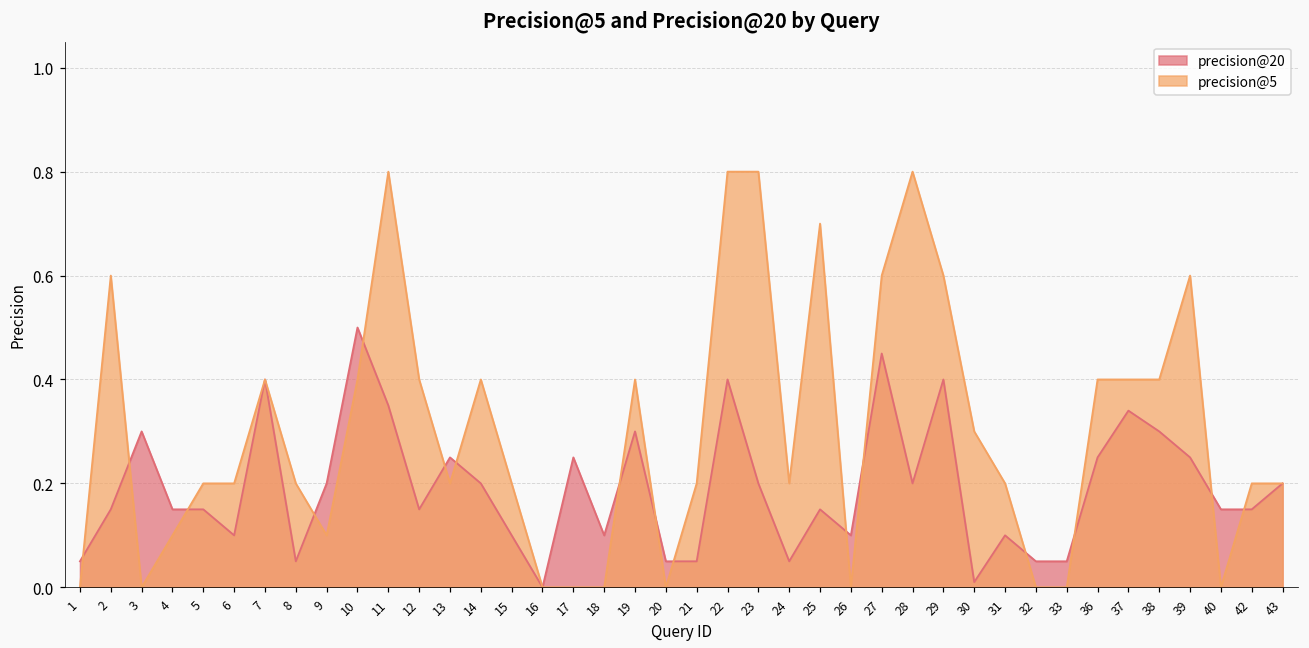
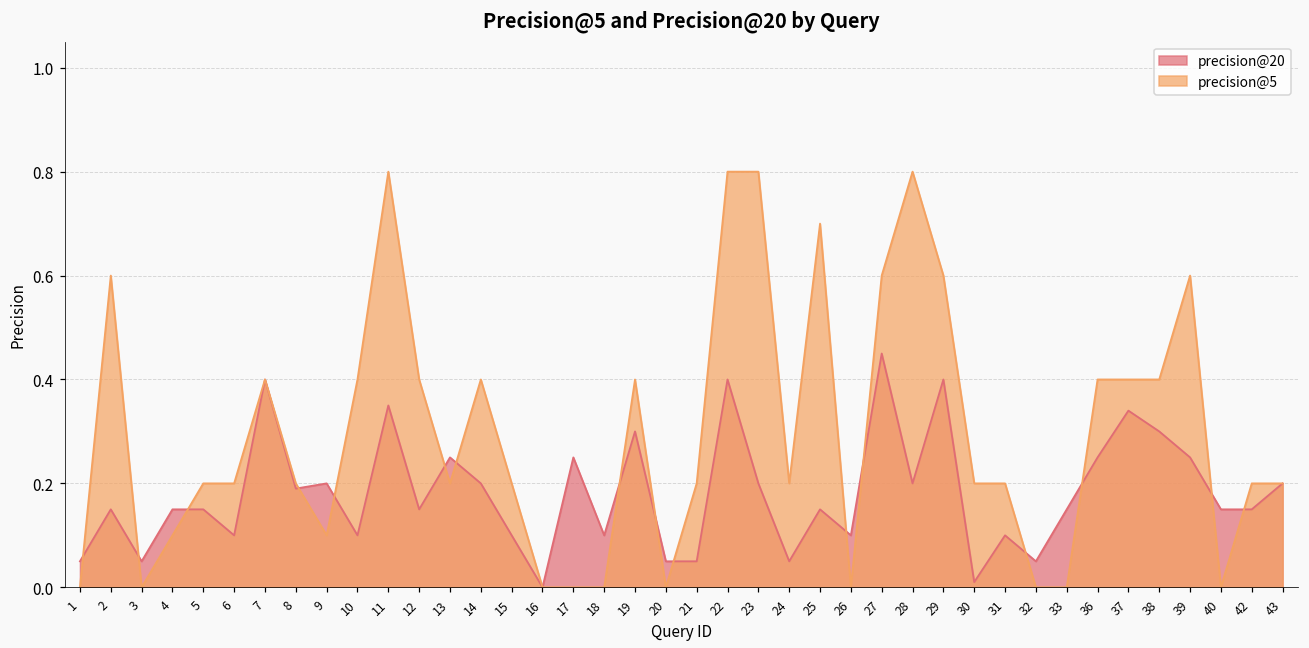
precision@20, 3: 0.30 -> 0.05
precision@20, 8: 0.05 -> 0.19
precision@20, 10: 0.5 -> 0.1
precision@5, 30: 0.3 -> 0.2
precision@20, 33: 0.05 -> 0.15
